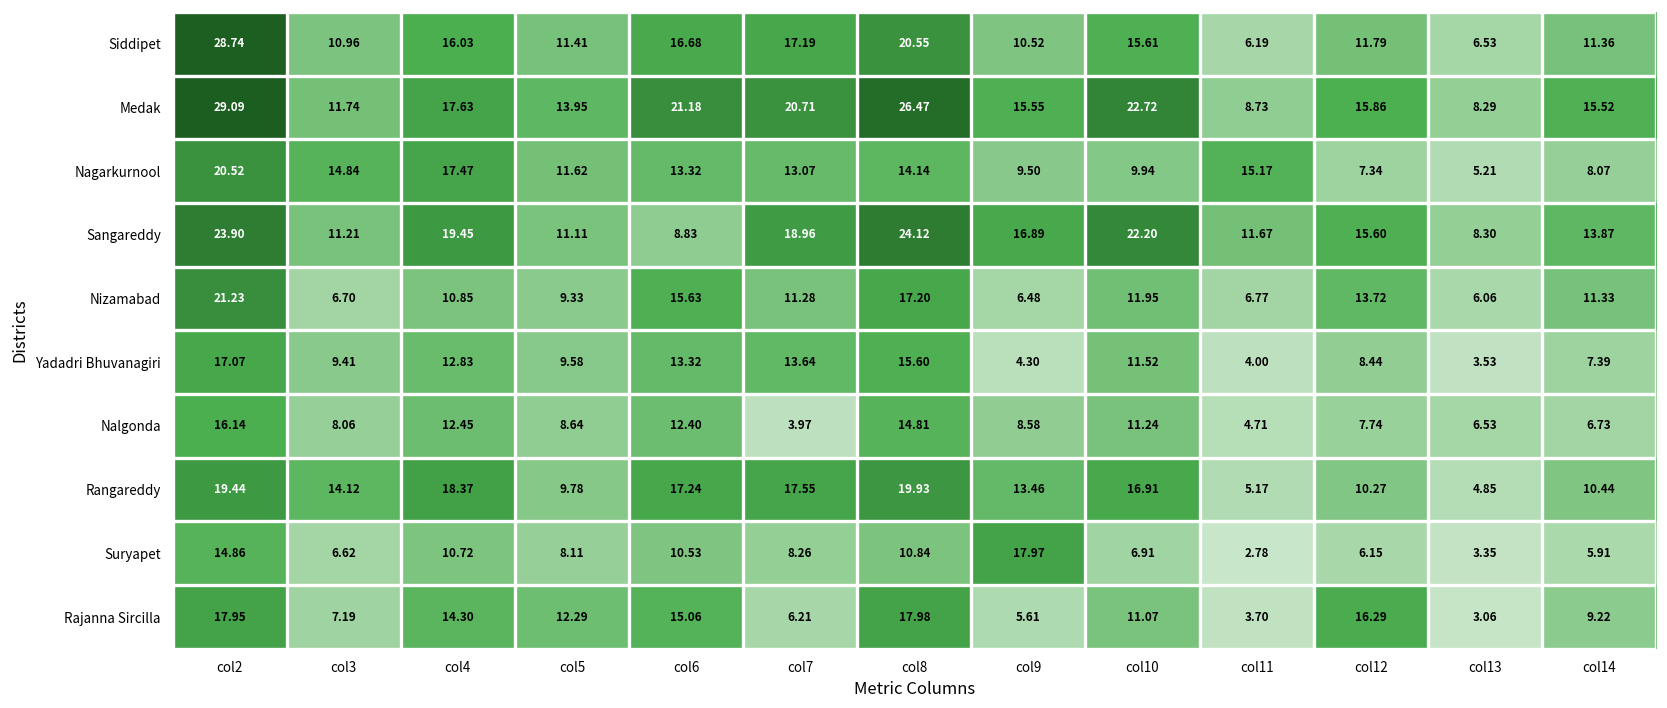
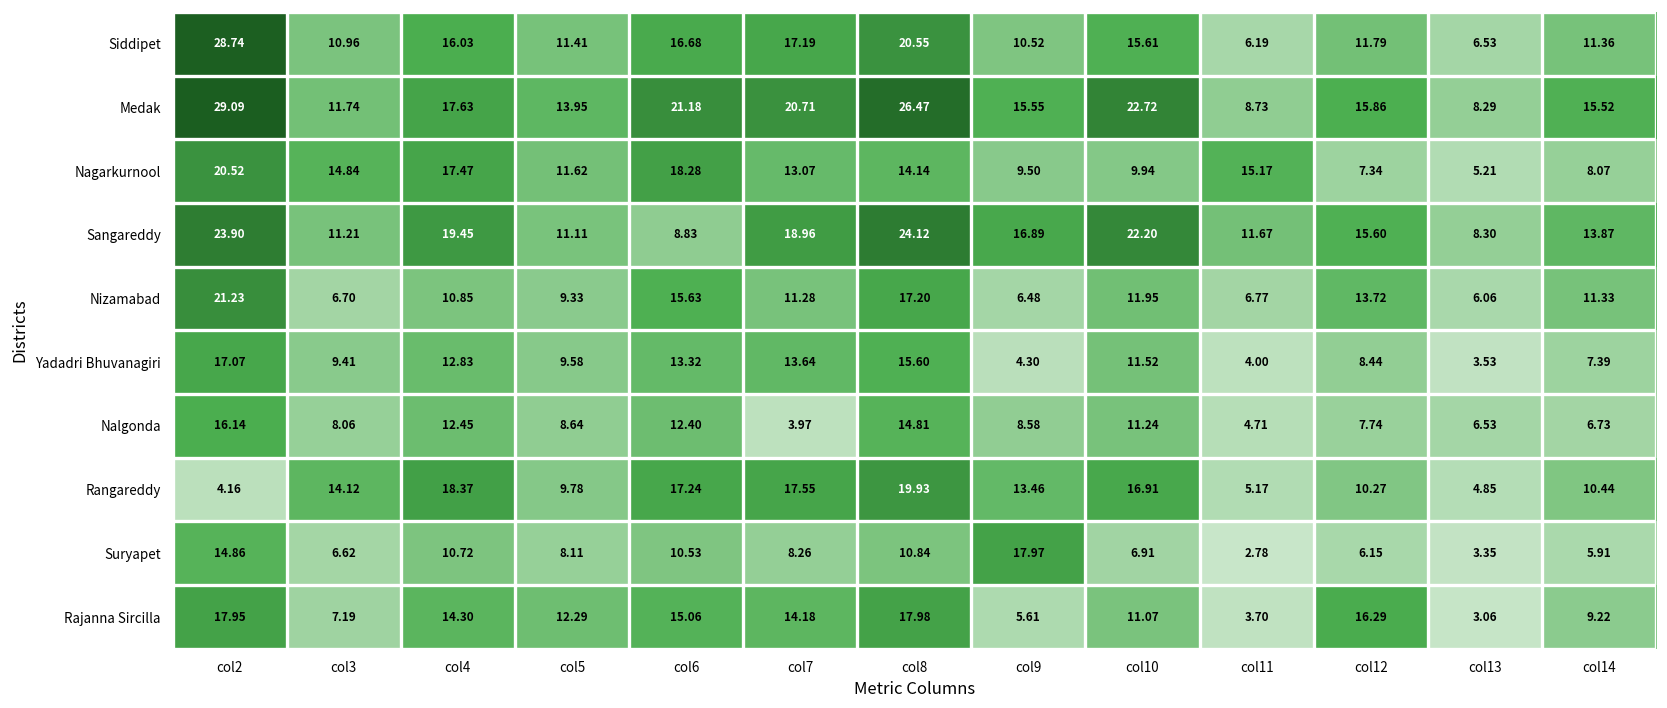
Nagarkurnool, col6: 13.32 -> 18.28
Rangareddy, col2: 19.44 -> 4.16
Rajanna Sircilla, col7: 6.21 -> 14.18
